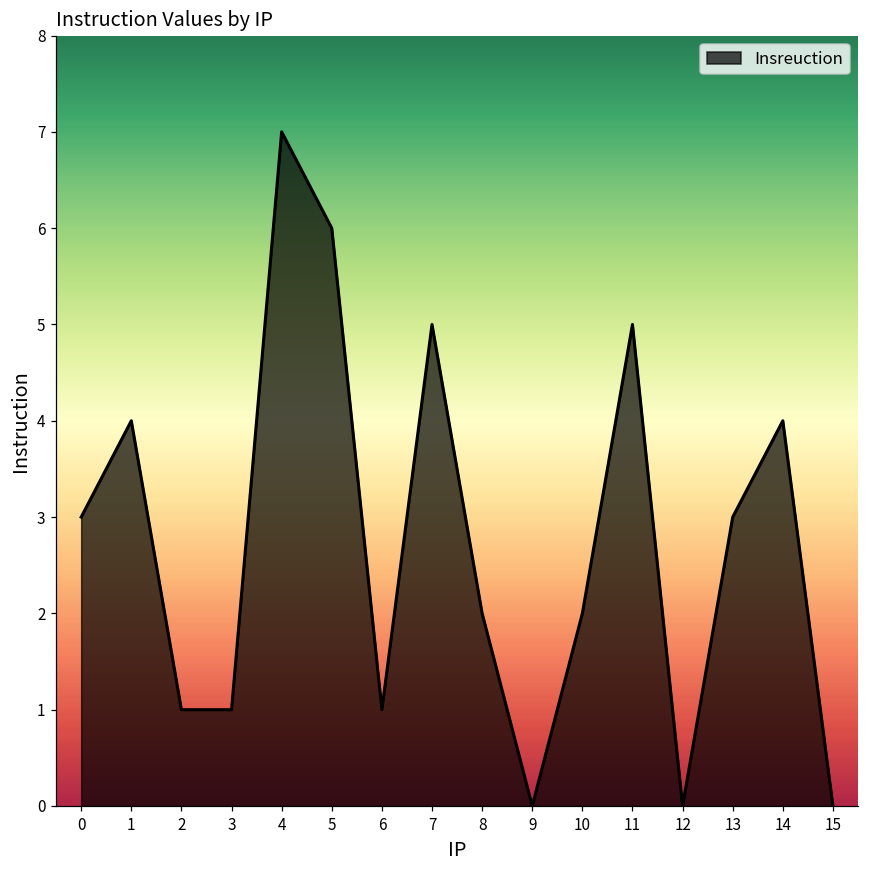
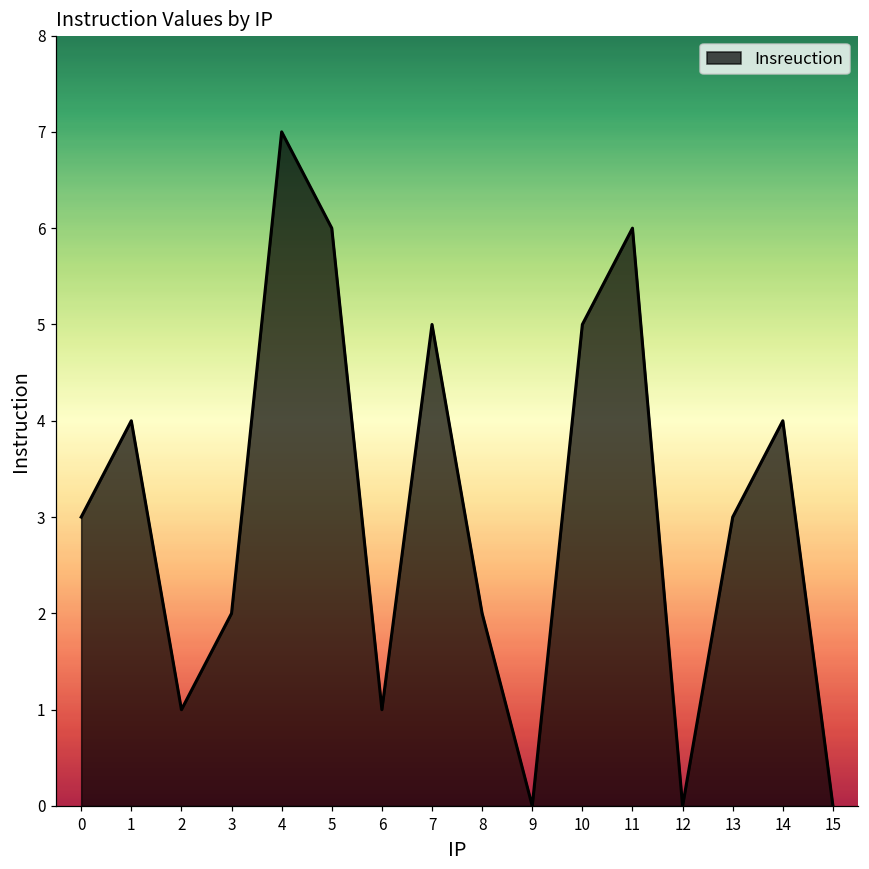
3: 1 -> 2
10: 2 -> 5
11: 5 -> 6
